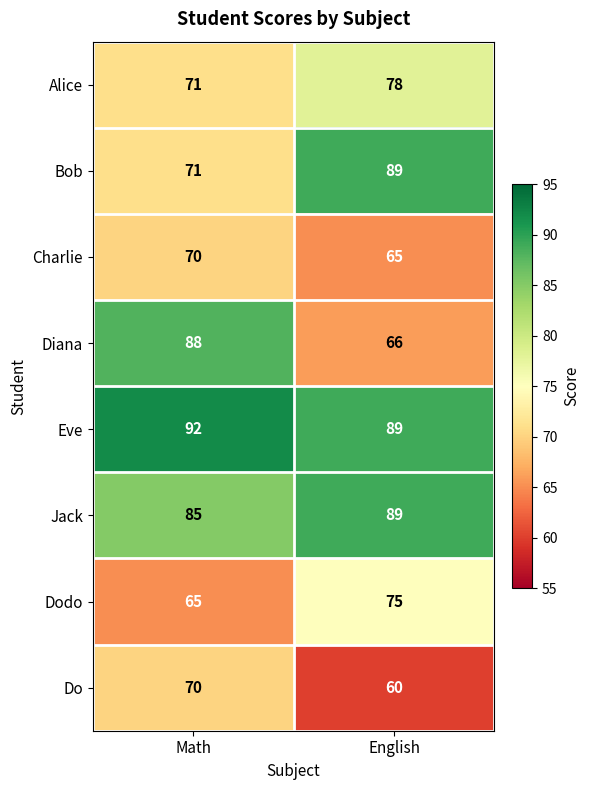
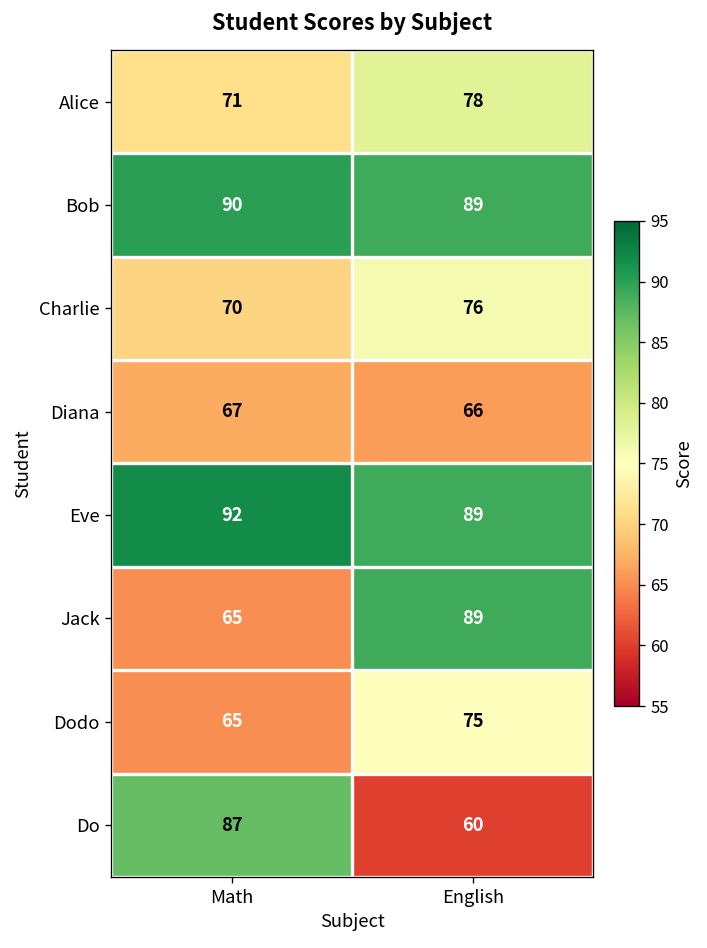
Bob, Math: 71 -> 90
Charlie, English: 65 -> 76
Diana, Math: 88 -> 67
Jack, Math: 85 -> 65
Do, Math: 70 -> 87
